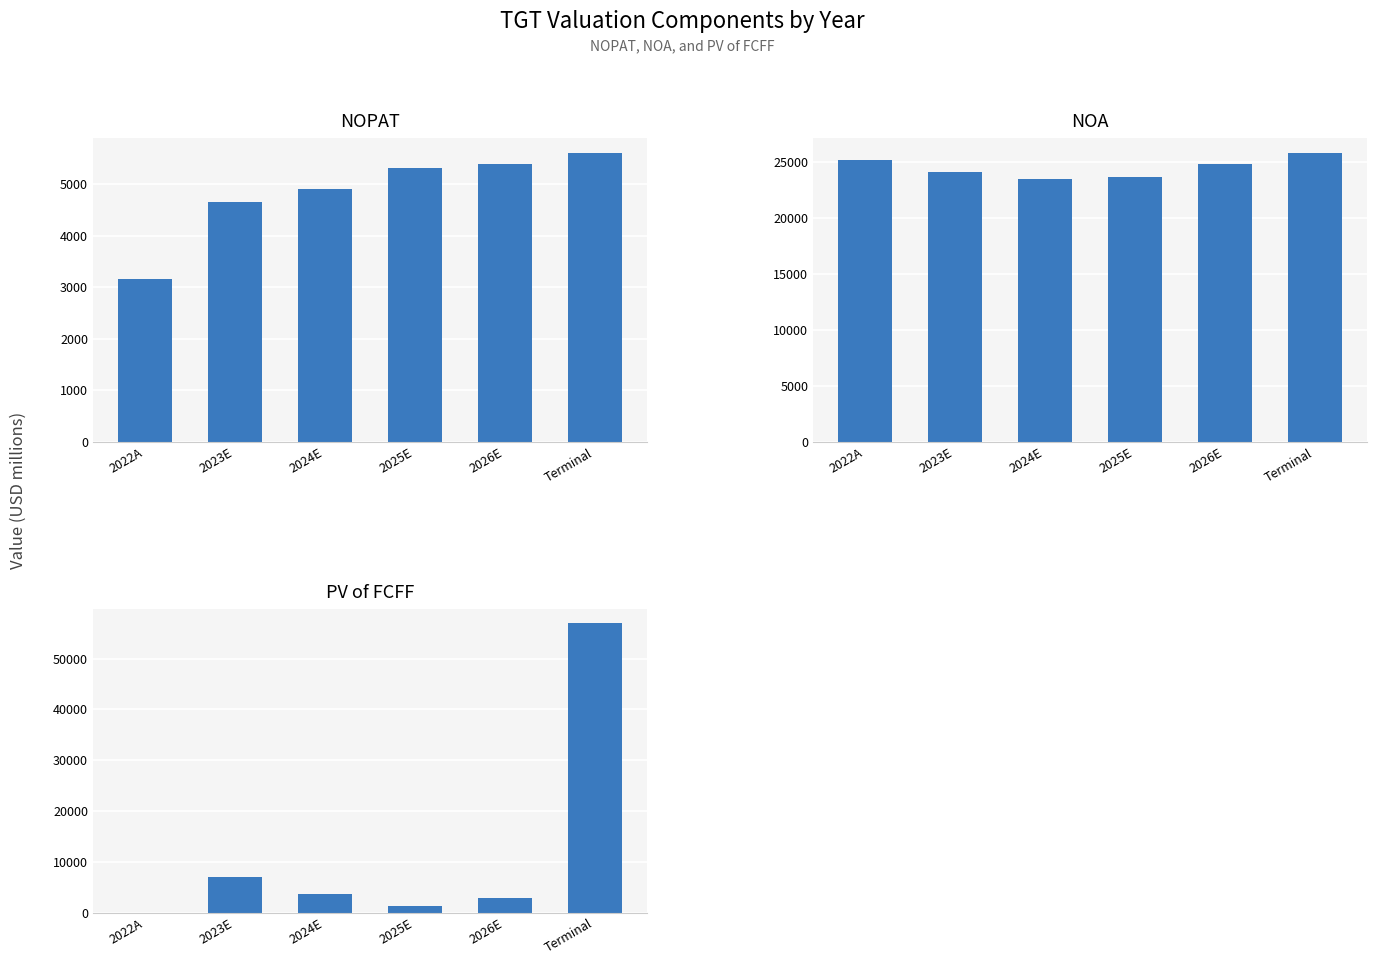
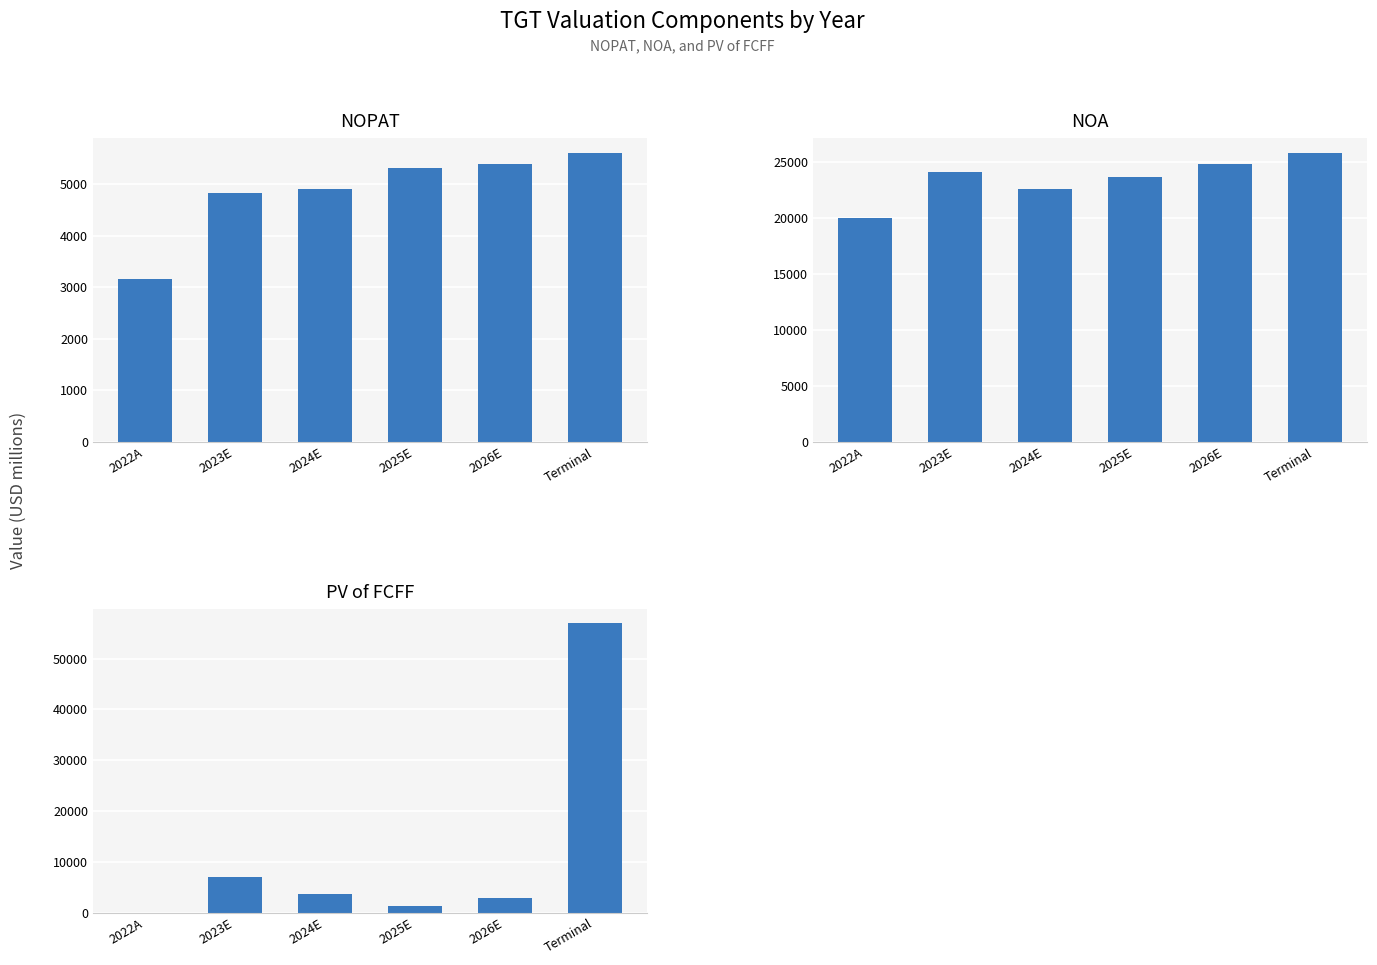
NOPAT, 2023E: 4700 -> 4800
NOA, 2022A: 25100 -> 20000
NOA, 2024E: 23400 -> 22600
